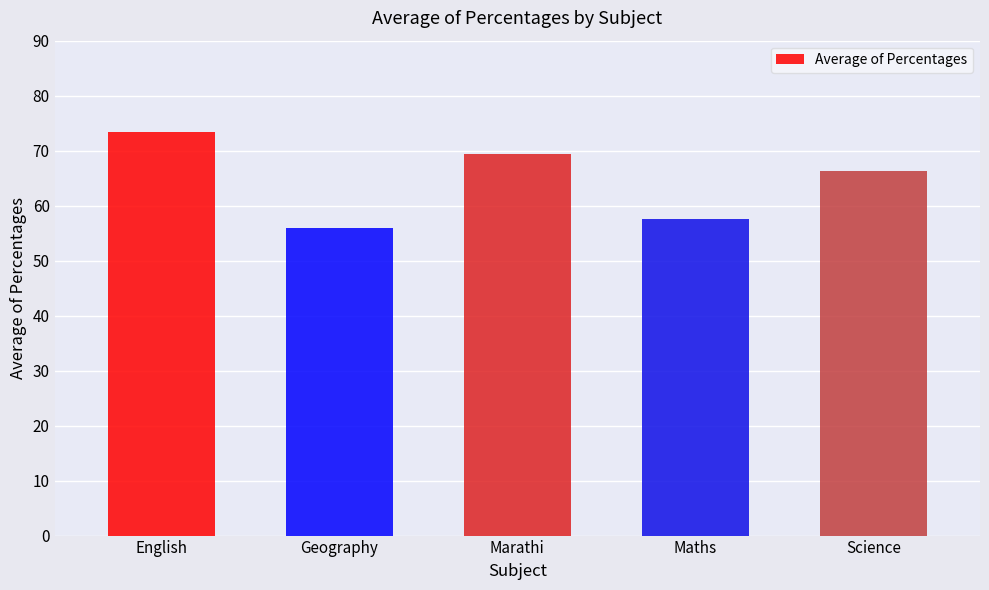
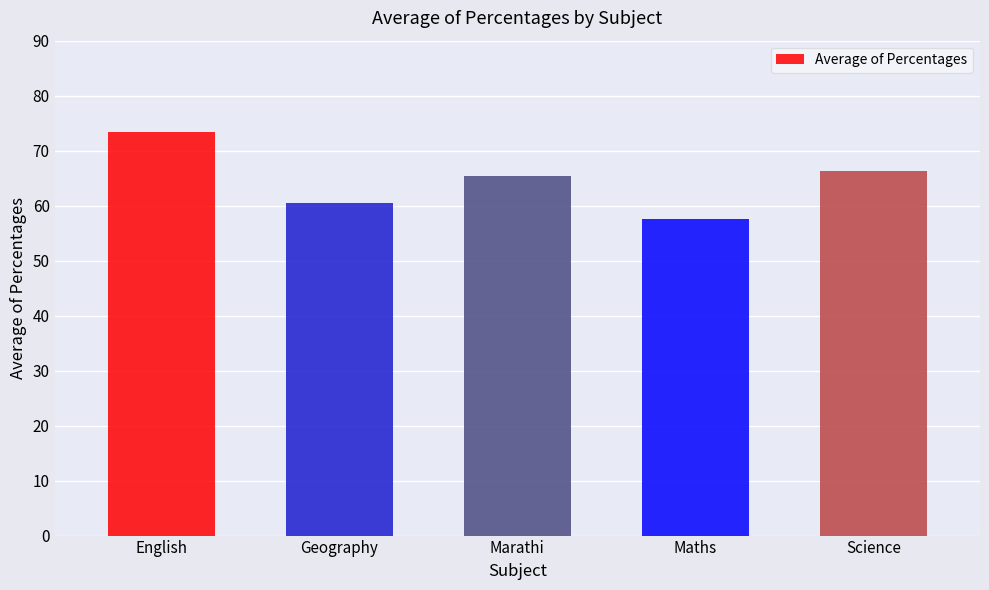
Geography: 56 -> 61
Marathi: 69 -> 65
